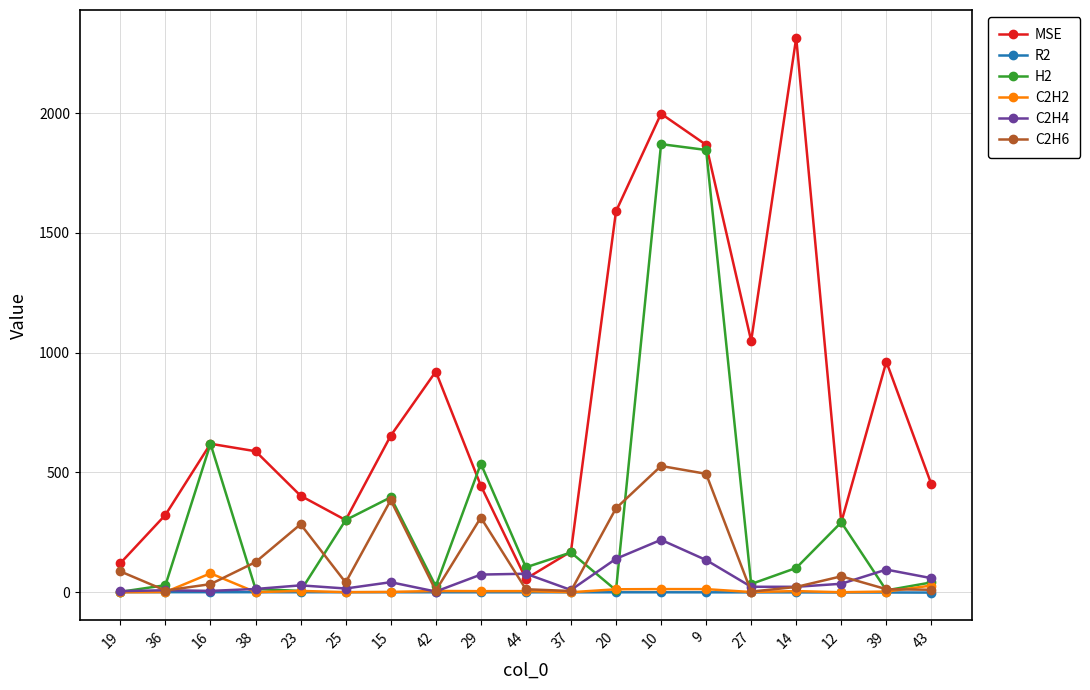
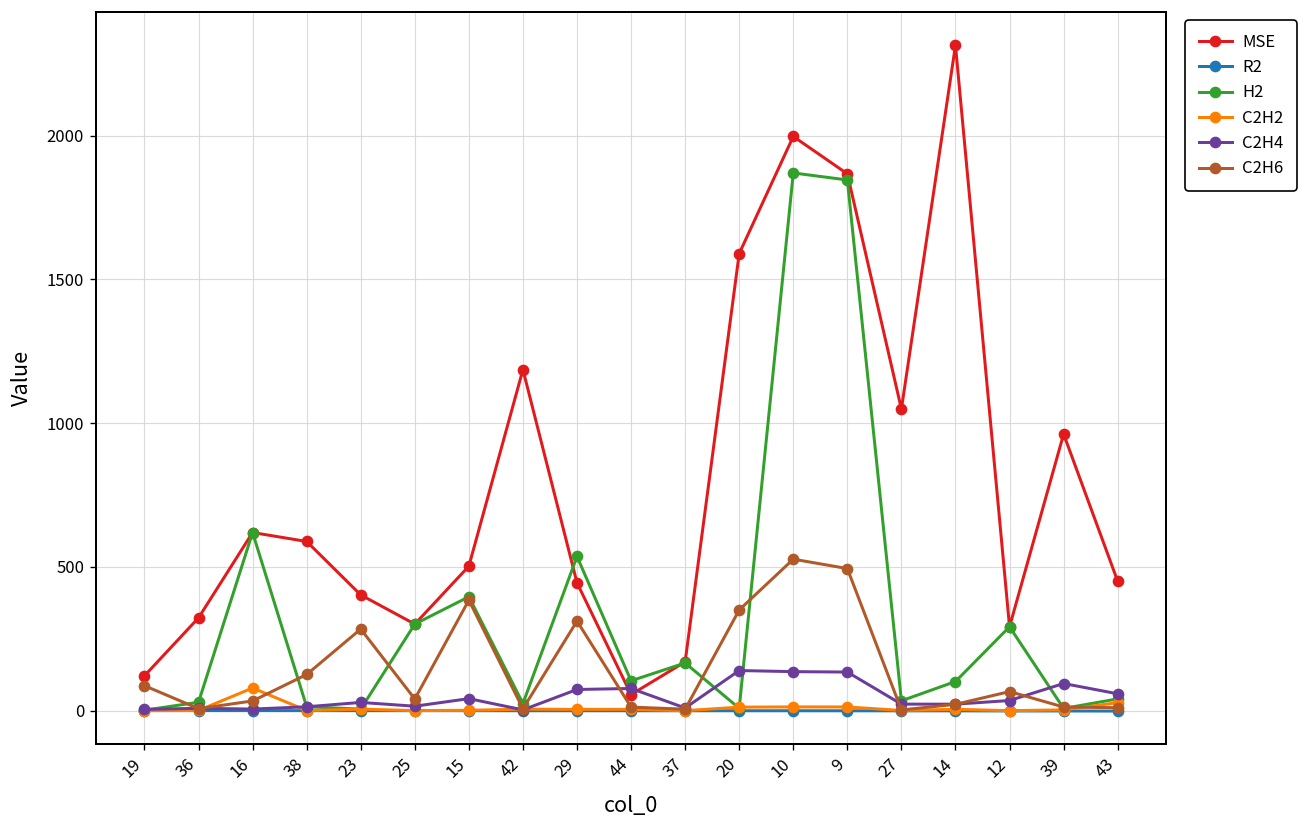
MSE, 15: 650 -> 500
MSE, 42: 920 -> 1190
C2H4, 10: 220 -> 140
